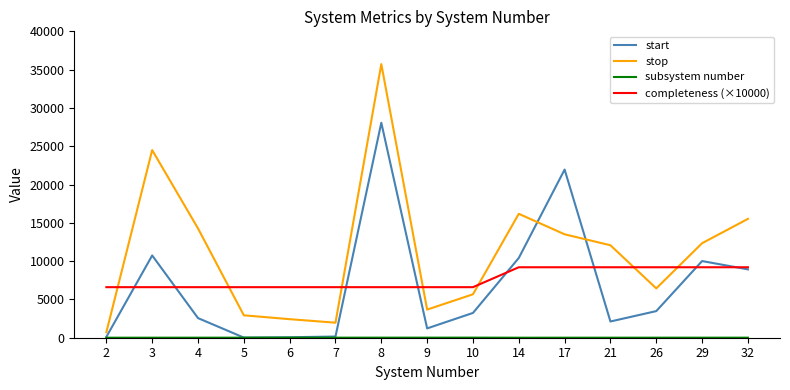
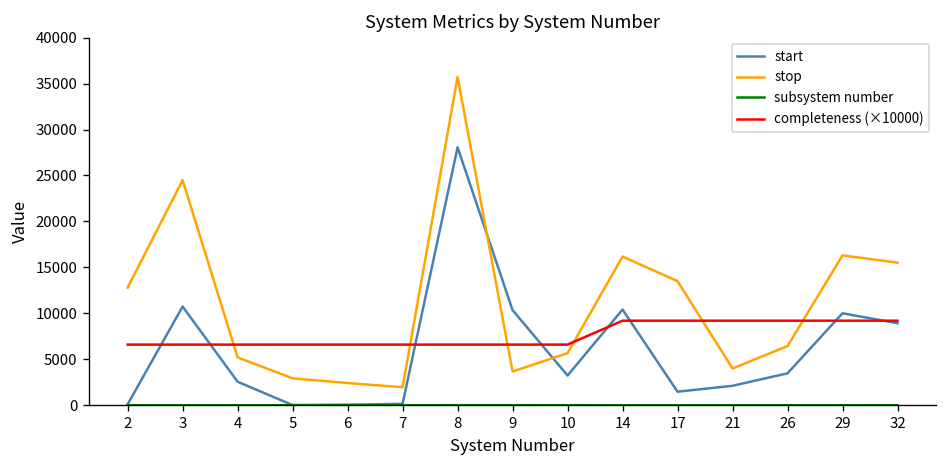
stop, 2: 1000 -> 13000
stop, 4: 14000 -> 5000
start, 9: 1000 -> 10000
start, 17: 22000 -> 1000
stop, 21: 12000 -> 4000
stop, 29: 12000 -> 16000
